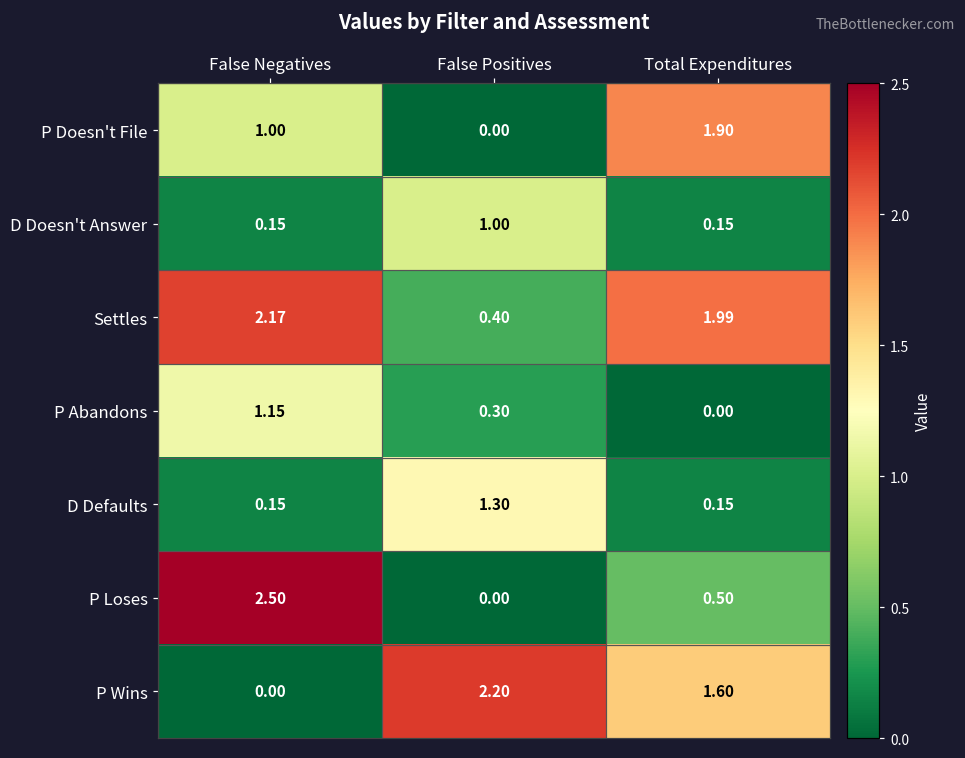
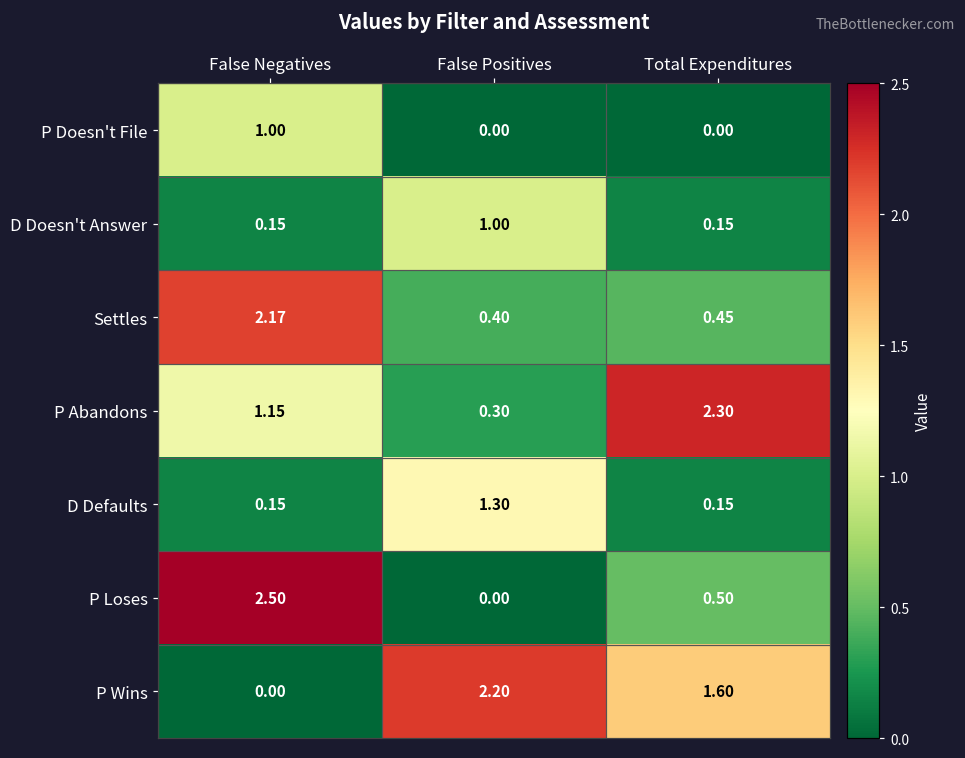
P Doesn't File, Total Expenditures: 1.90 -> 0.00
Settles, Total Expenditures: 1.99 -> 0.45
P Abandons, Total Expenditures: 0.00 -> 2.30
